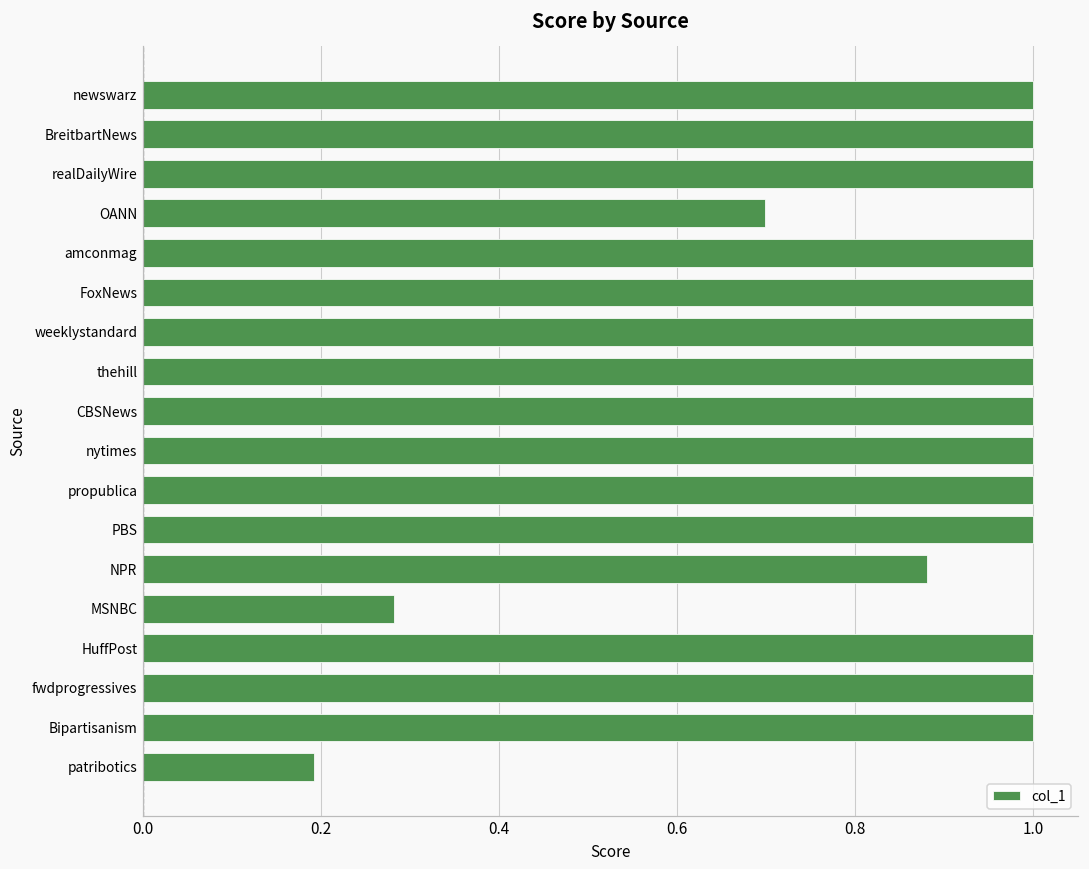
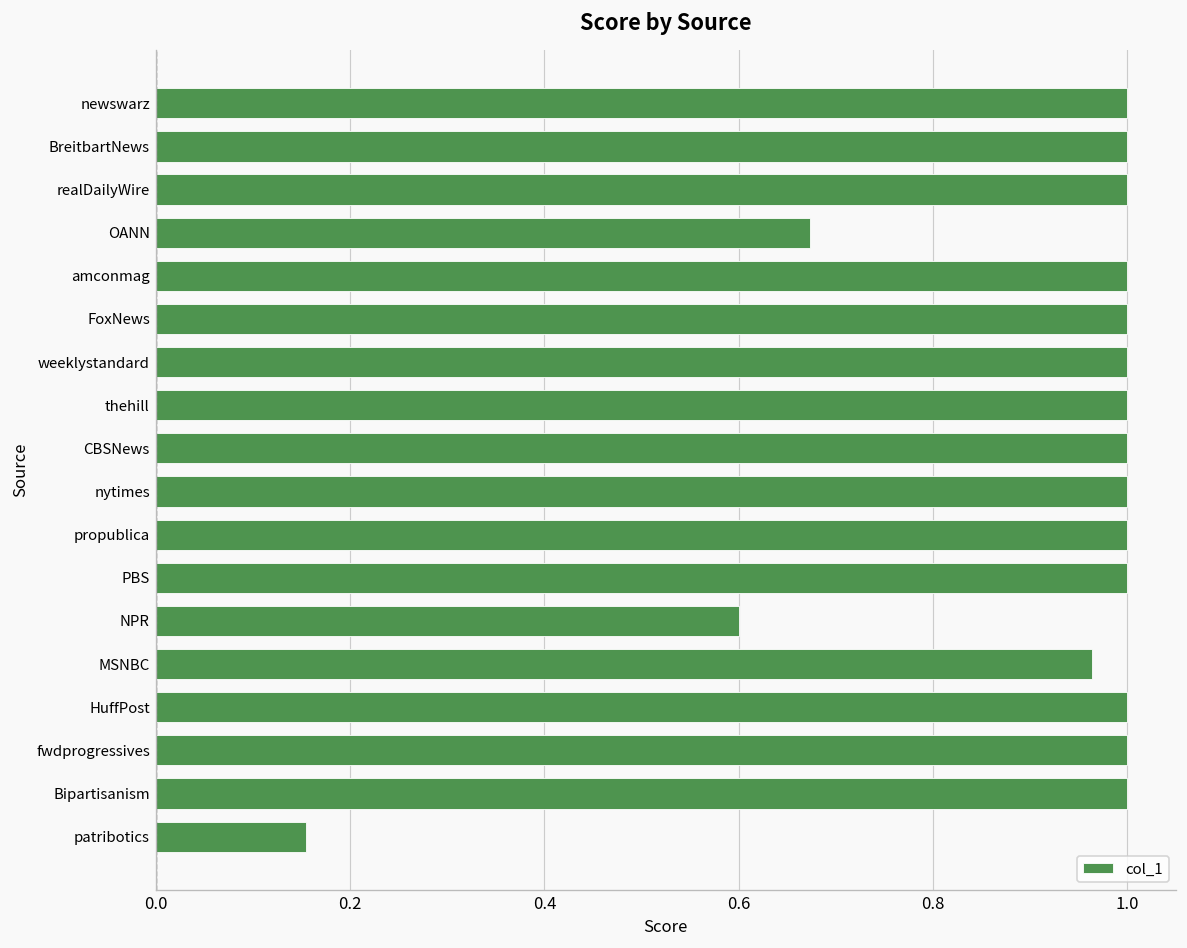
OANN: 0.70 -> 0.67
NPR: 0.88 -> 0.60
MSNBC: 0.28 -> 0.96
patribotics: 0.19 -> 0.15
